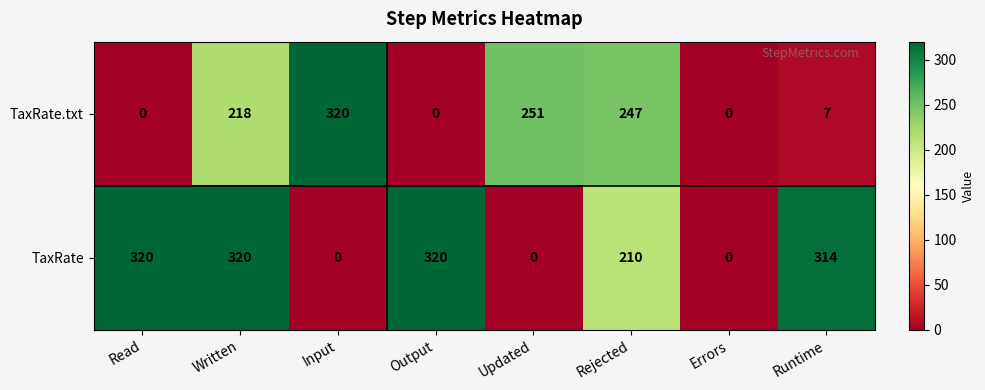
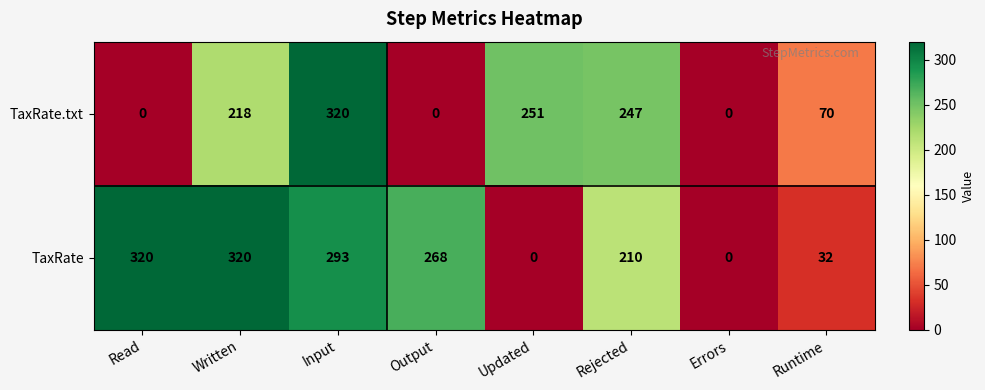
TaxRate.txt, Runtime: 7 -> 70
TaxRate, Input: 0 -> 293
TaxRate, Output: 320 -> 268
TaxRate, Runtime: 314 -> 32
